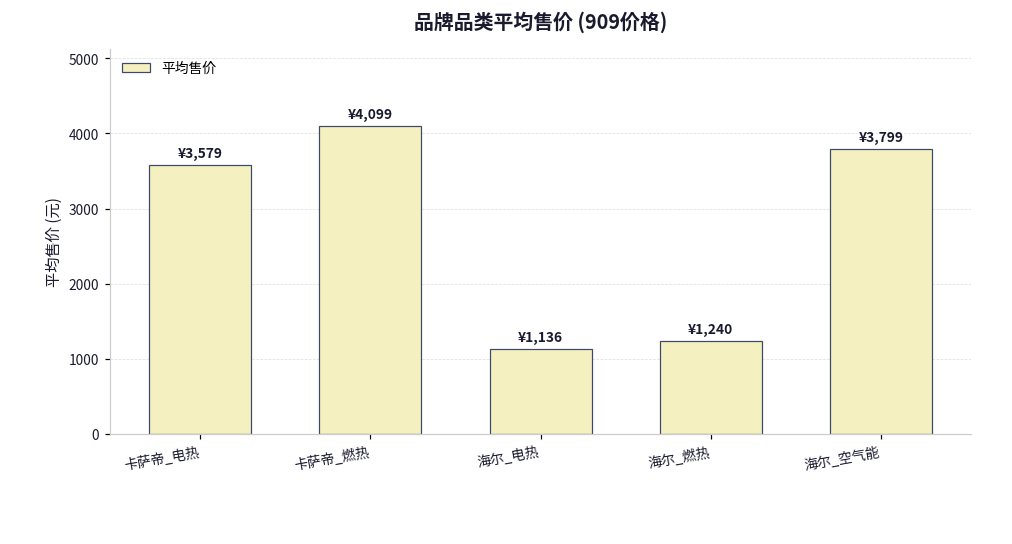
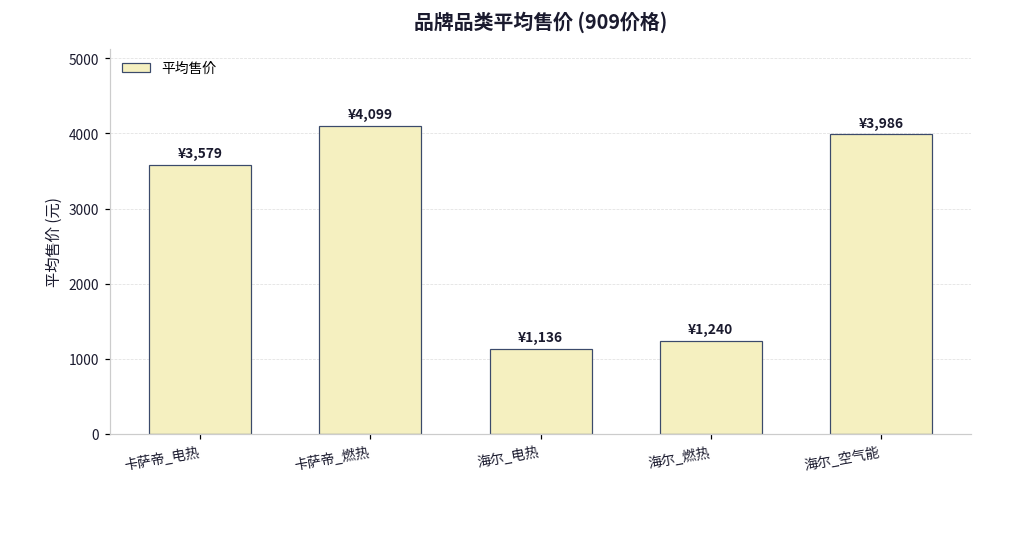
海尔_空气能: ¥3,799 -> ¥3,986
